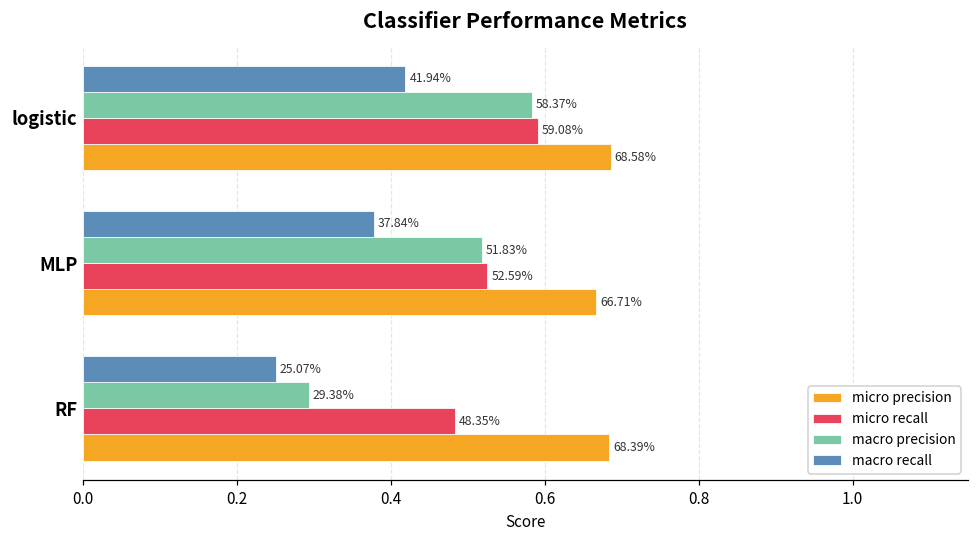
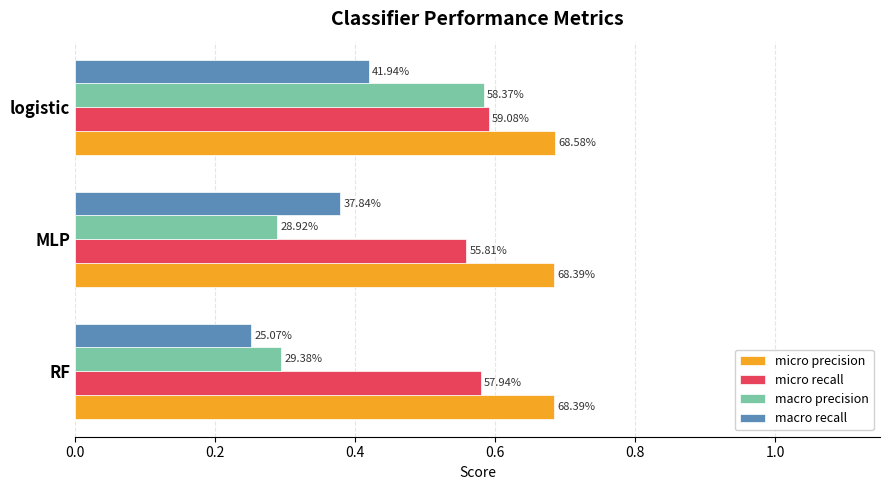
macro precision, MLP: 51.83% -> 28.92%
micro recall, MLP: 52.59% -> 55.81%
micro precision, MLP: 66.71% -> 68.39%
micro recall, RF: 48.35% -> 57.94%
